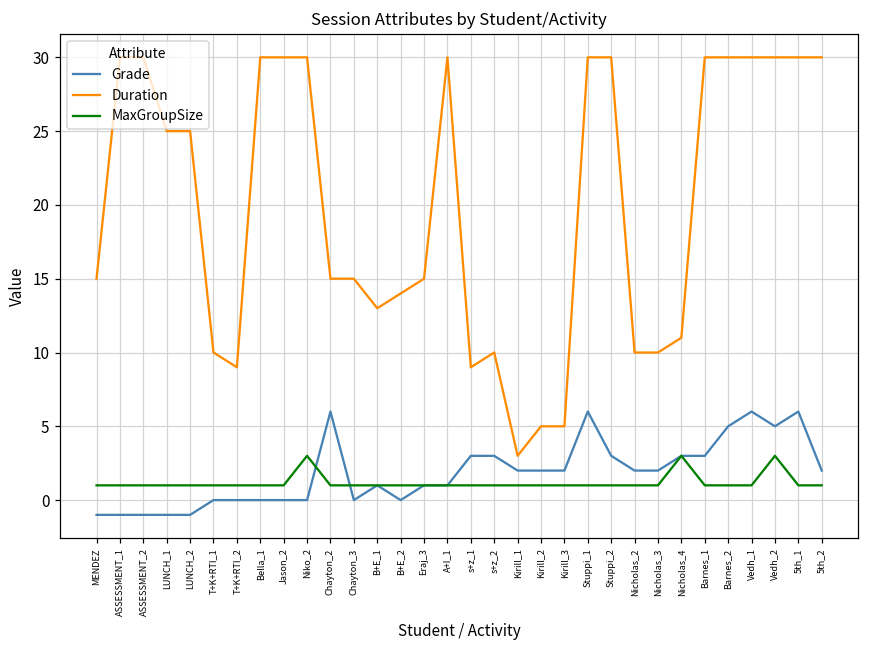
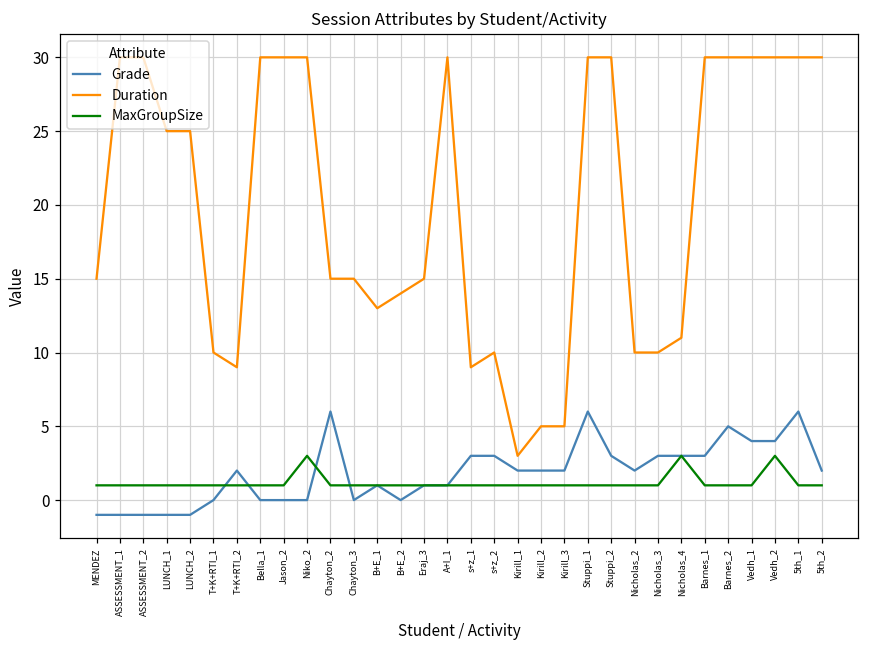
Grade, T+K+RTI_2: 0 -> 2
Grade, Nicholas_3: 2 -> 3
Grade, Vedh_1: 6 -> 4
Grade, Vedh_2: 5 -> 4
